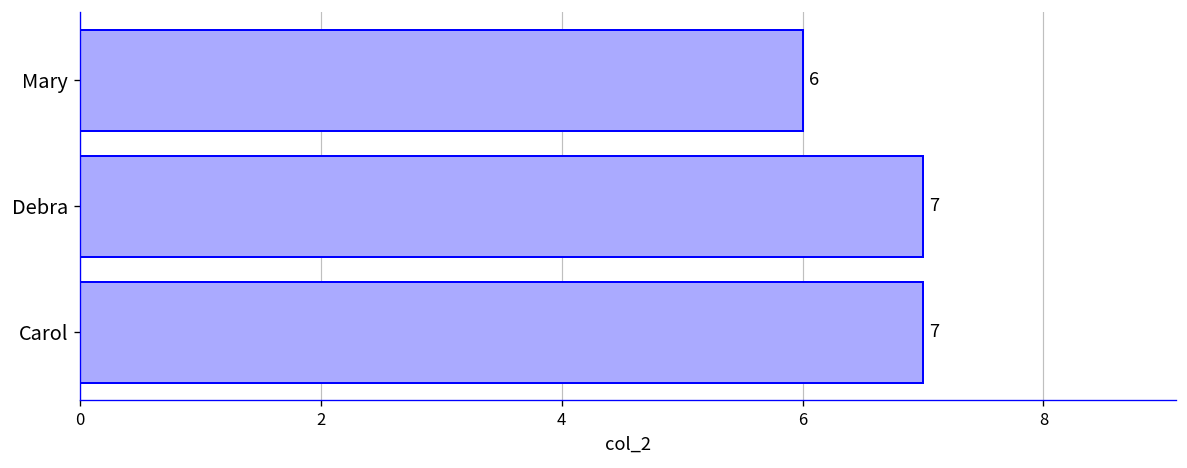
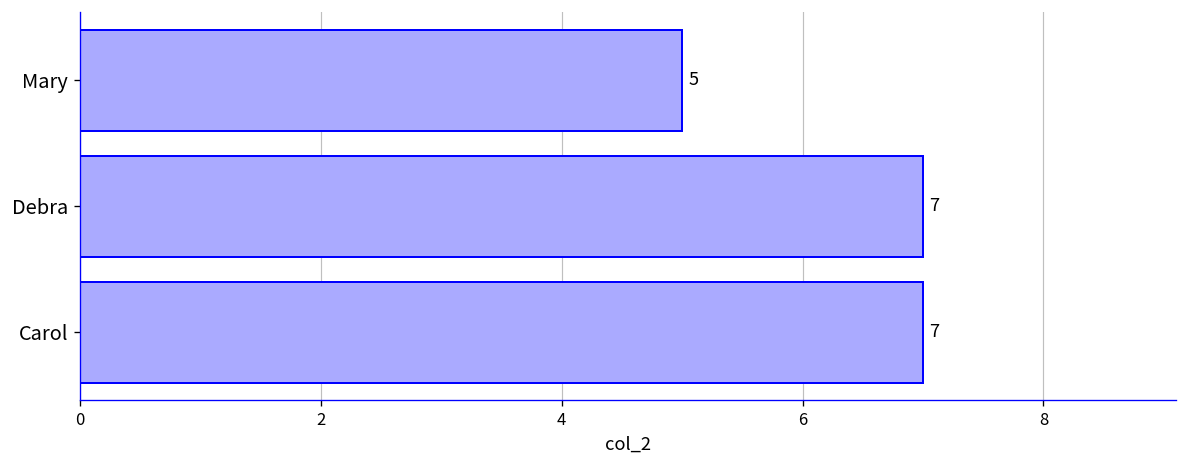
Mary: 6 -> 5
